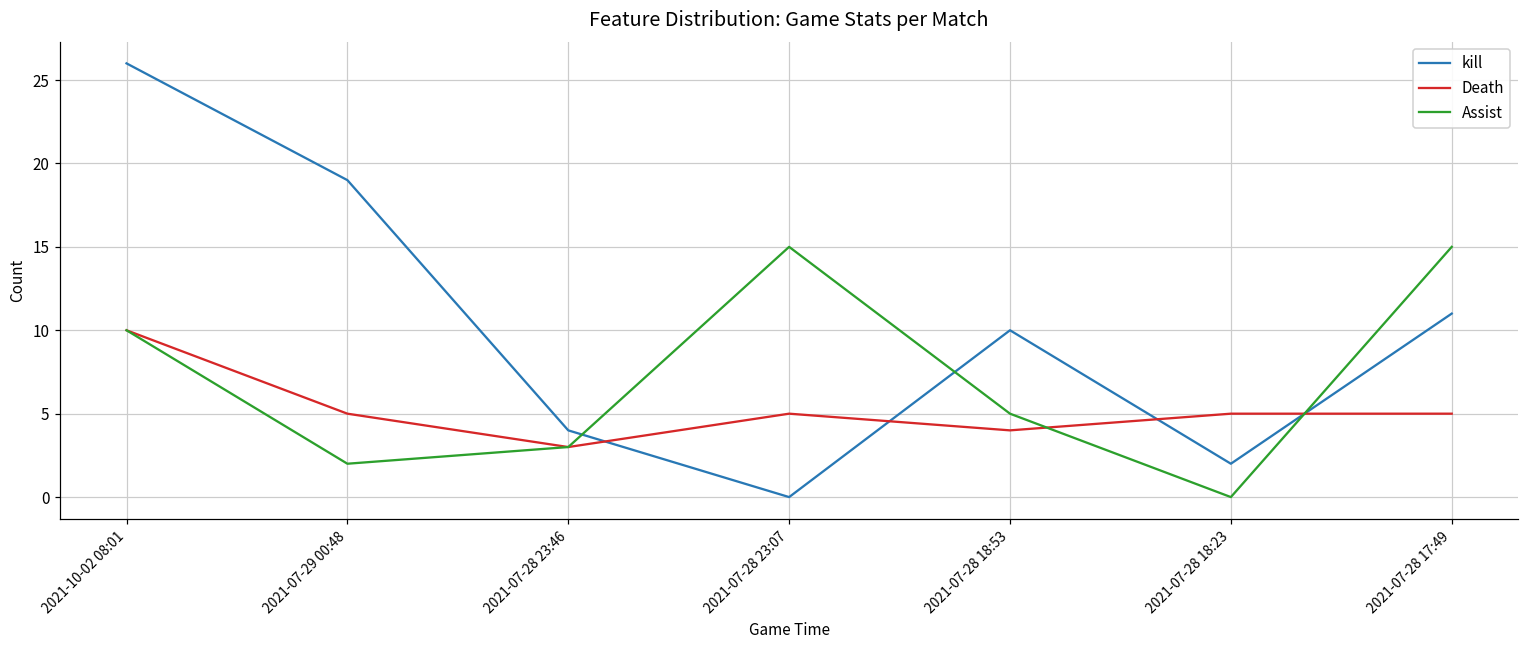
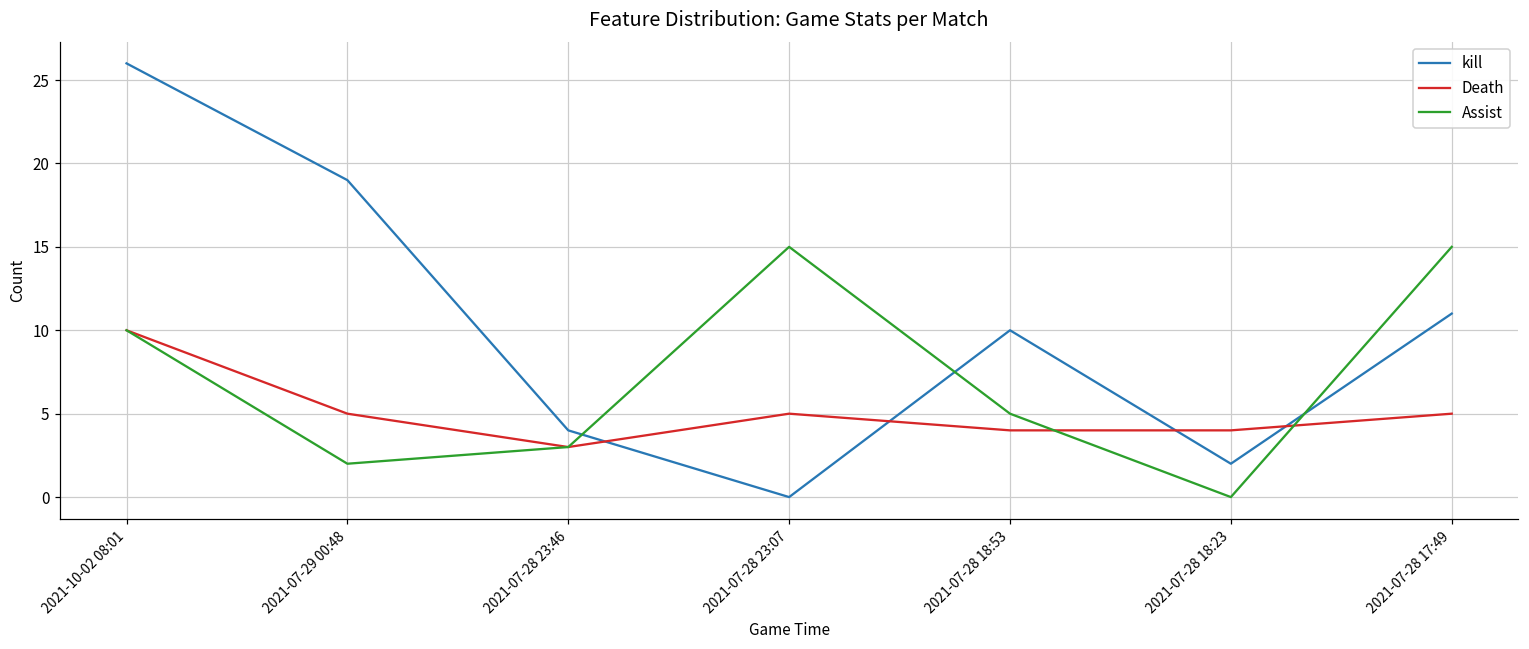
Death, 2021-07-28 18:23: 5 -> 4
